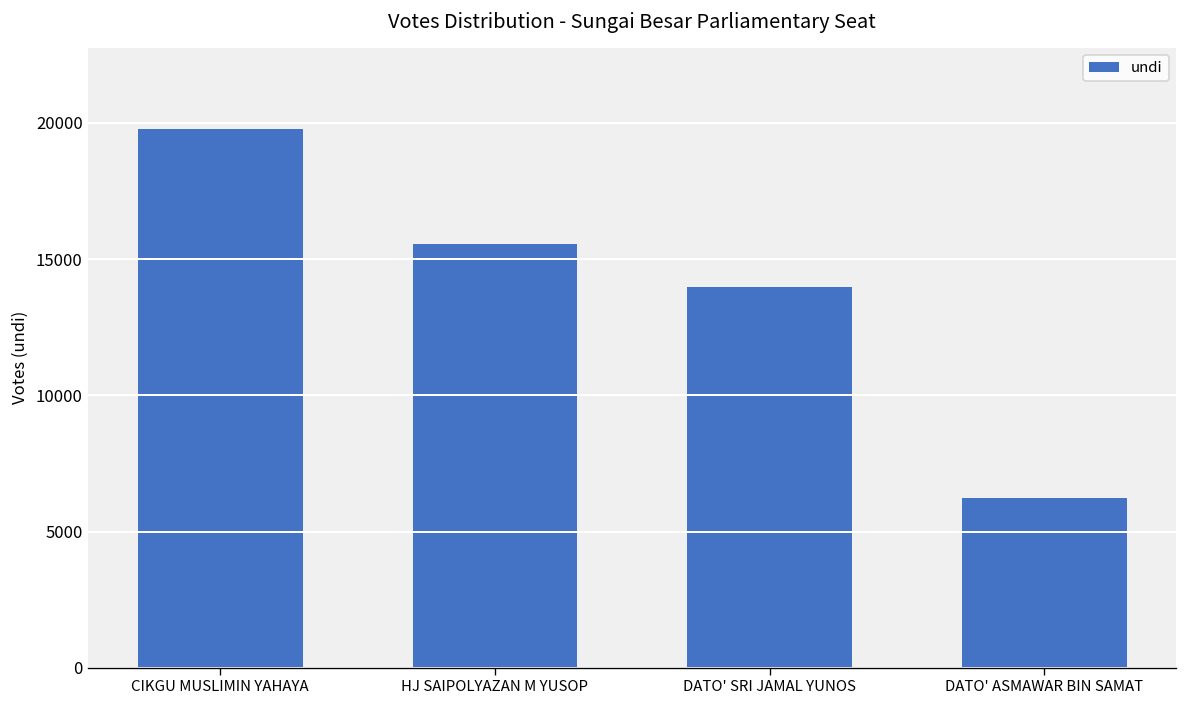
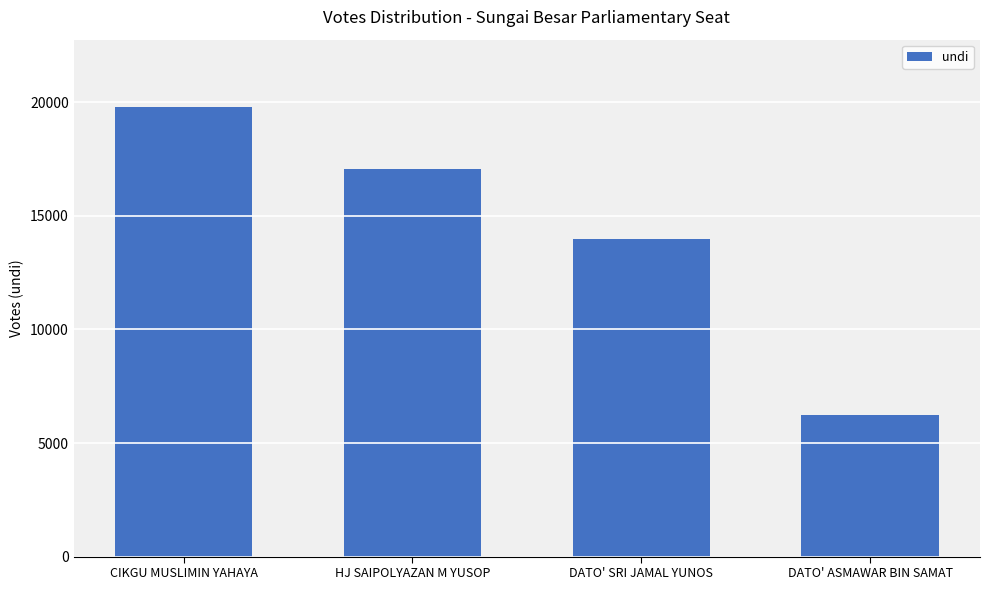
HJ SAIPOLYAZAN M YUSOP: 15600 -> 17100
